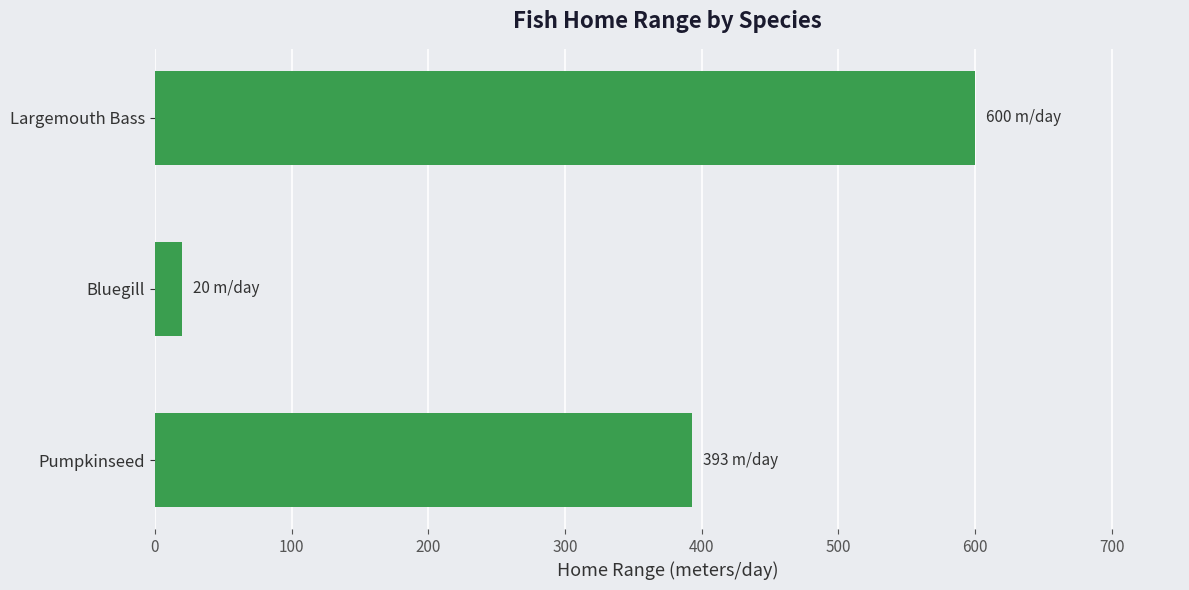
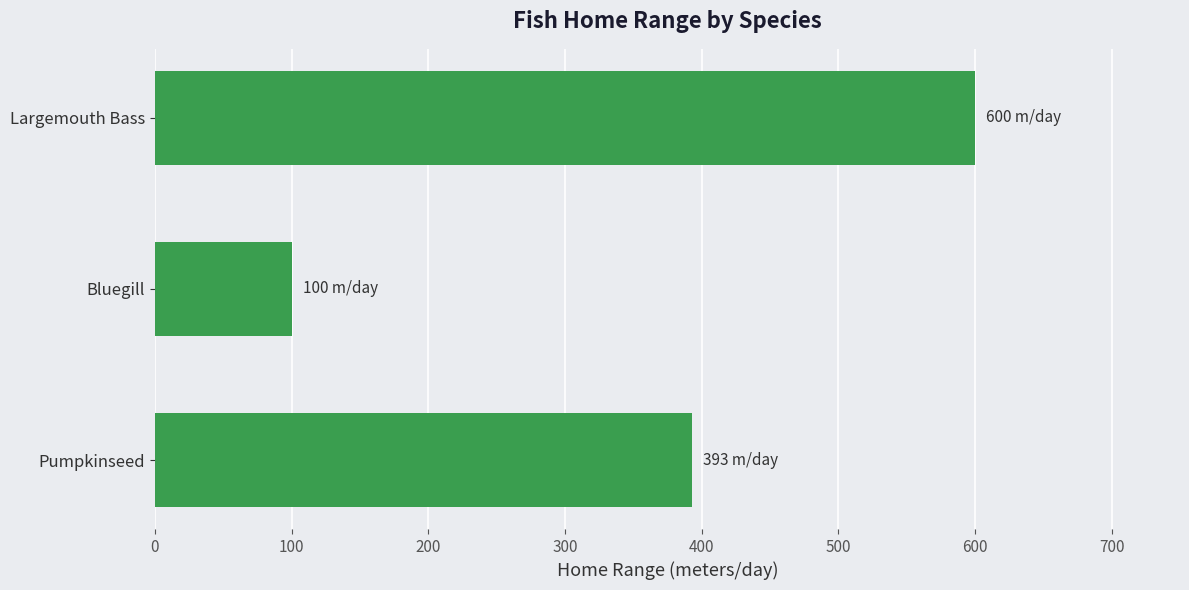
Bluegill: 20 -> 100
